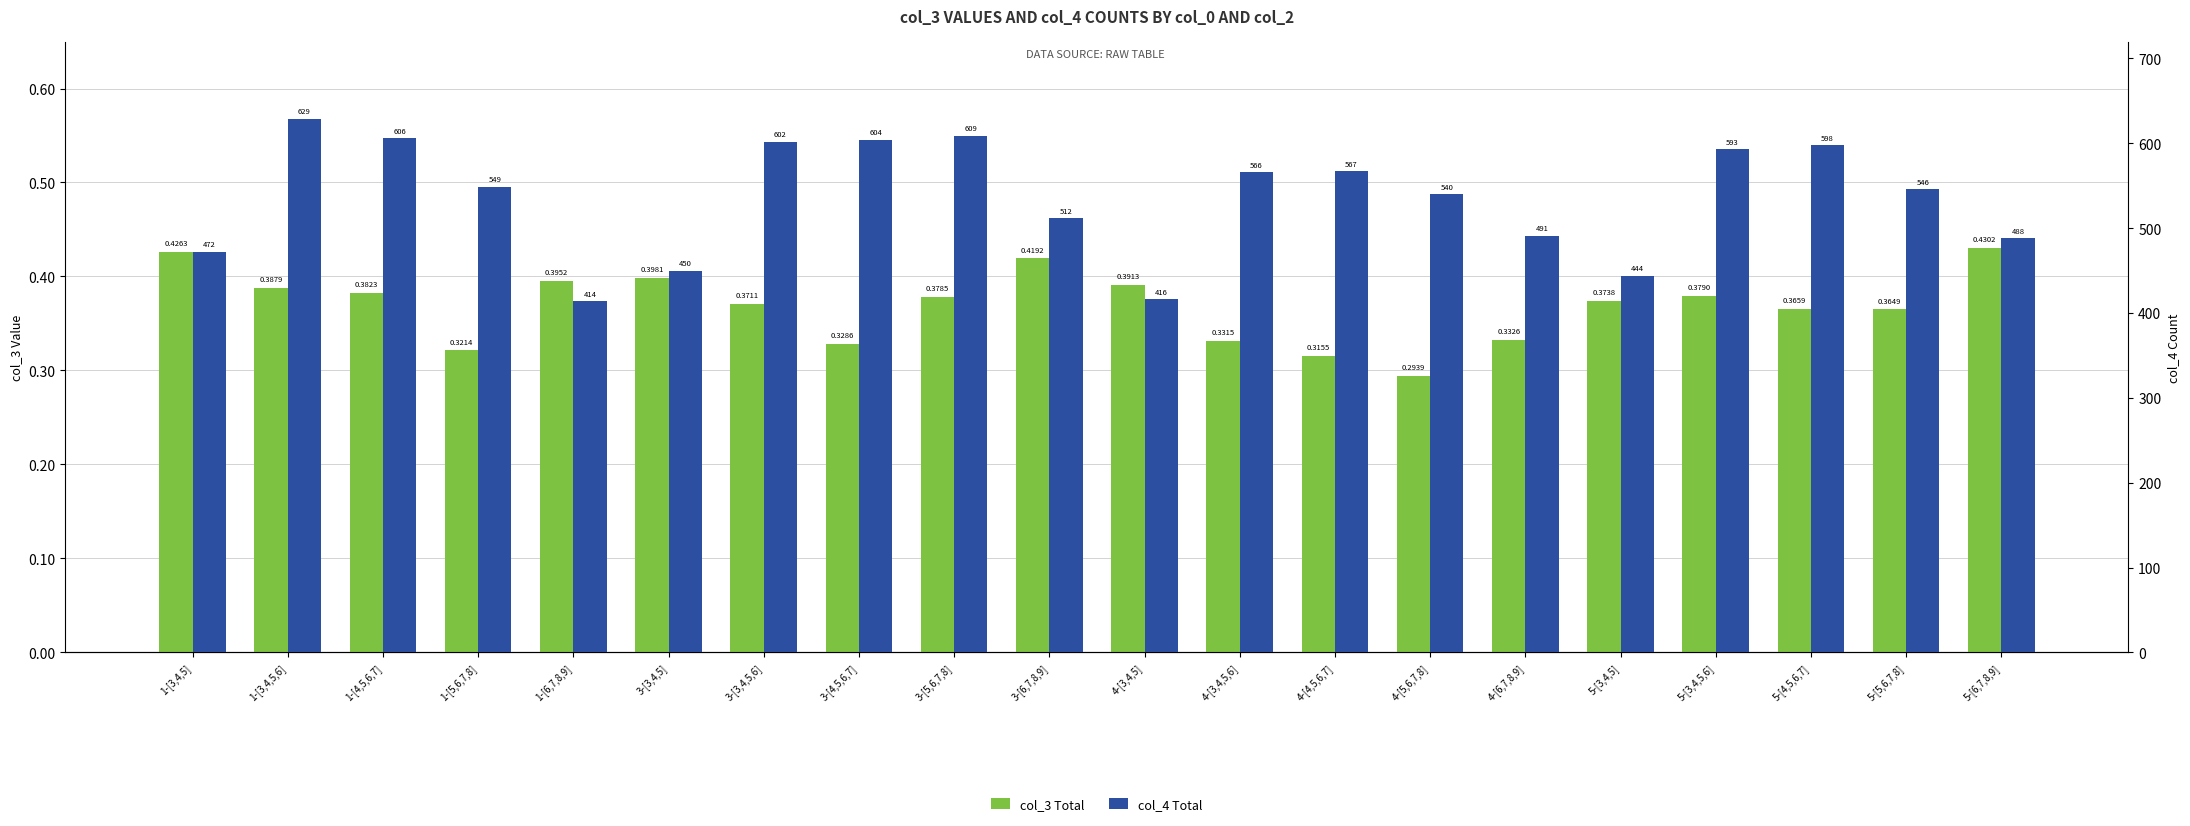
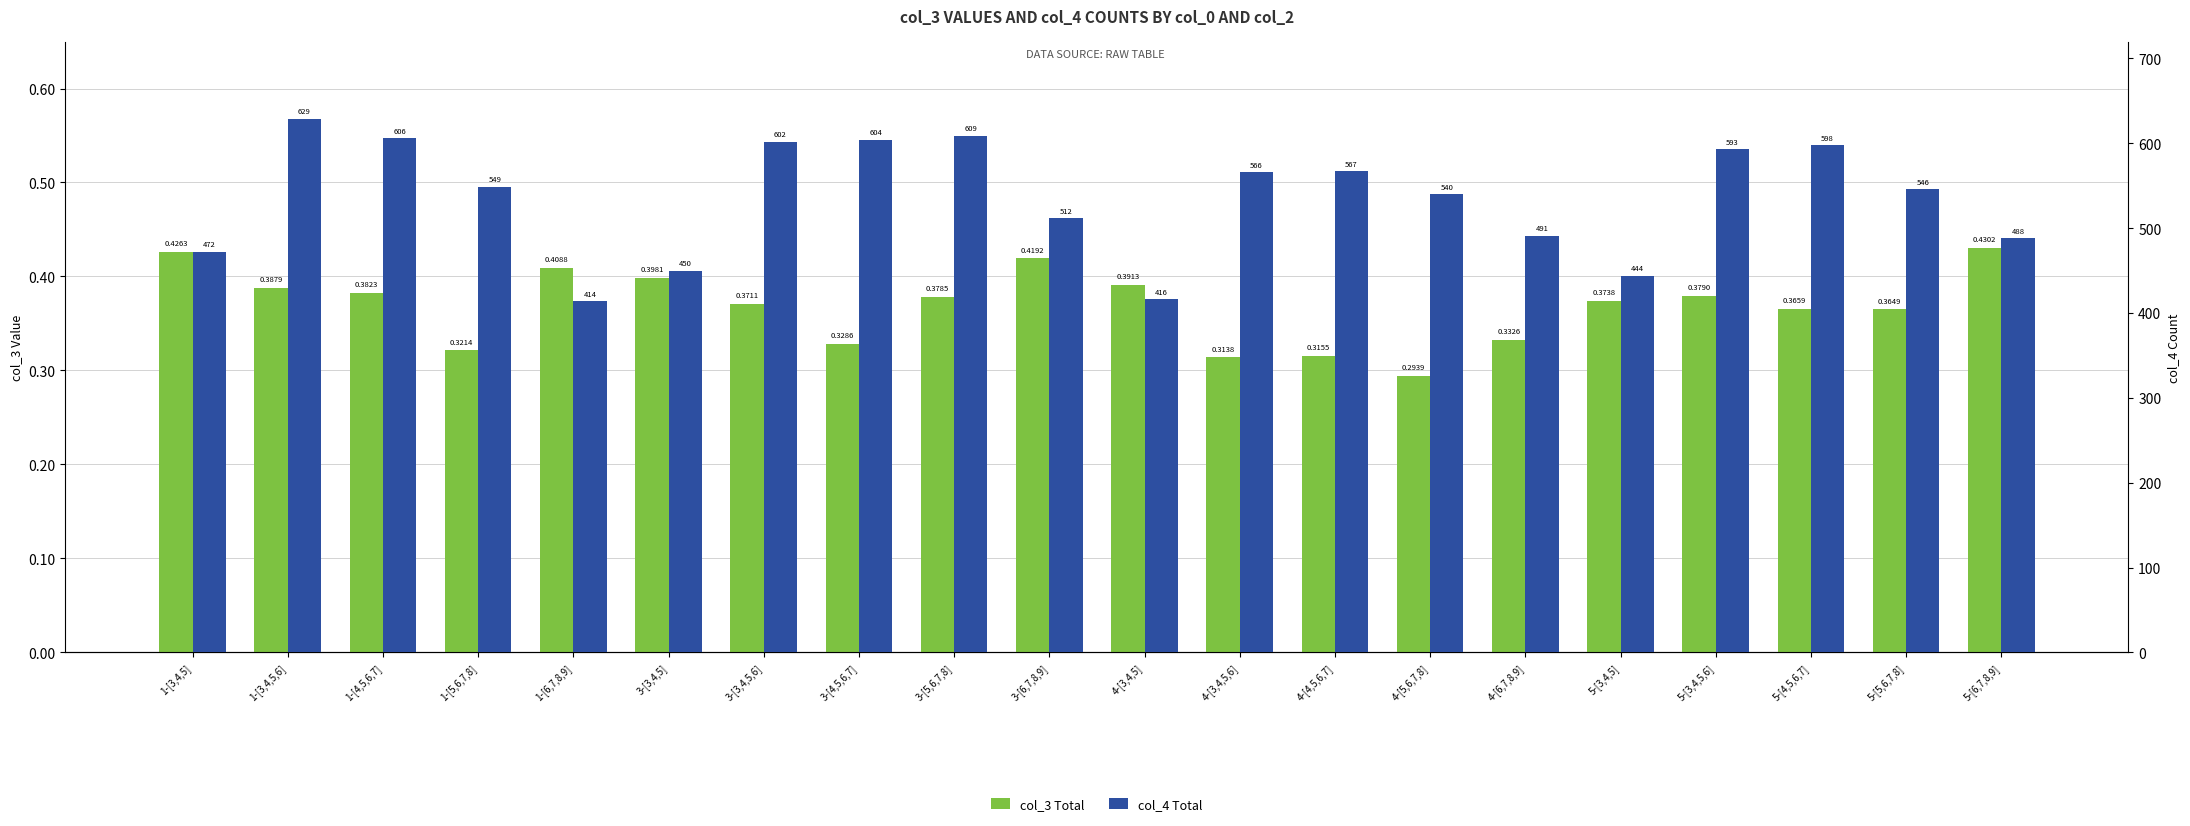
col_3 Total, 1-[6,7,8,9]: 0.3952 -> 0.4088
col_3 Total, 4-[3,4,5,6]: 0.3315 -> 0.3138
